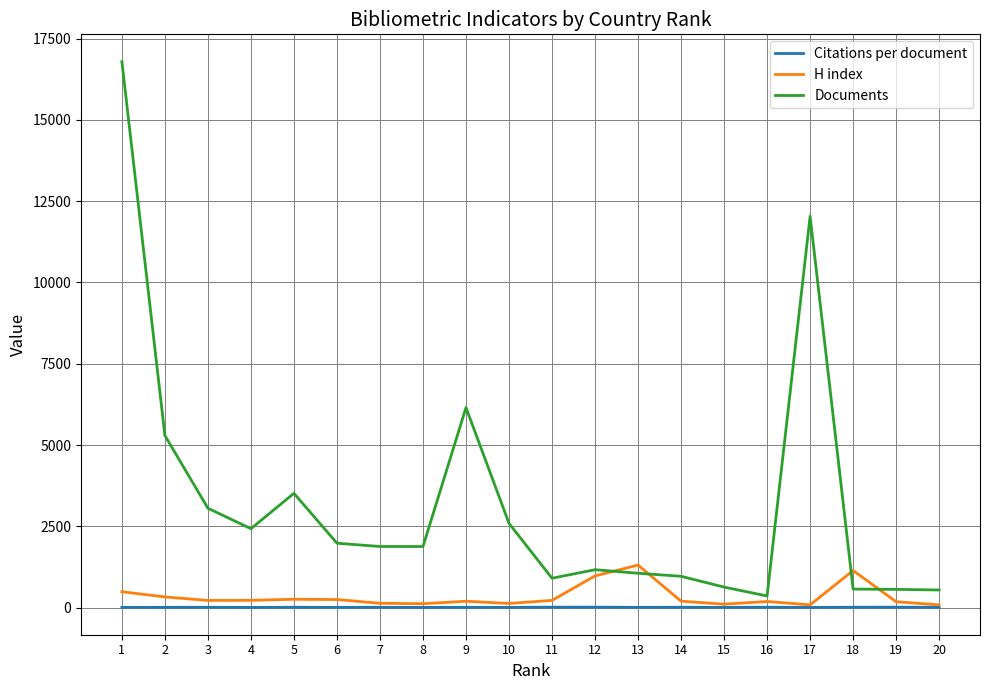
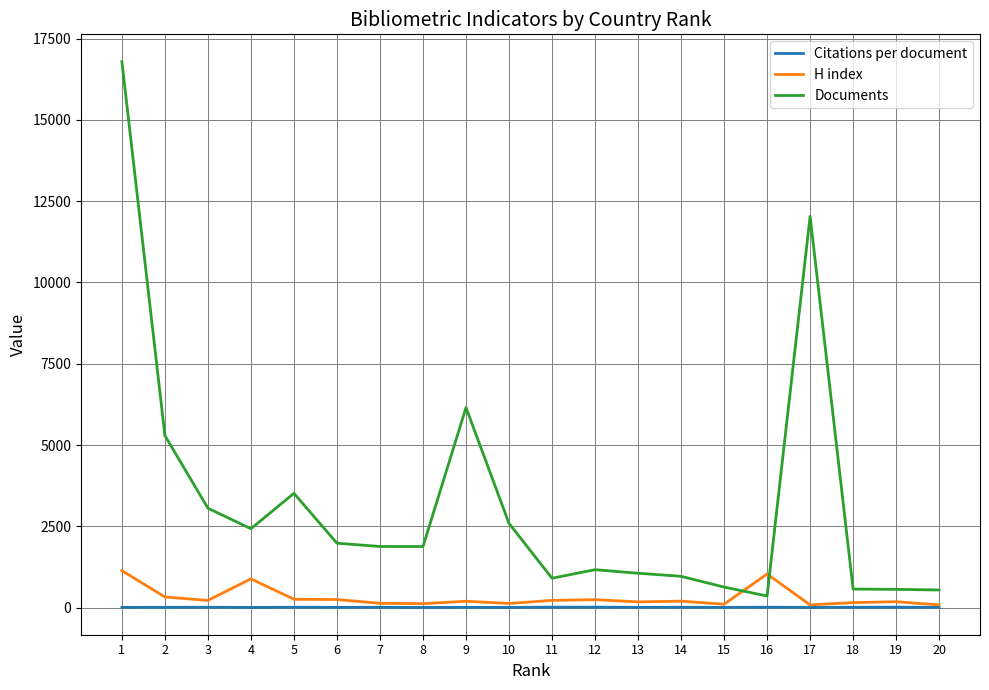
H index, 1: 500 -> 1100
H index, 4: 200 -> 900
H index, 12: 1000 -> 200
H index, 13: 1300 -> 200
H index, 16: 200 -> 1000
H index, 18: 1100 -> 200
